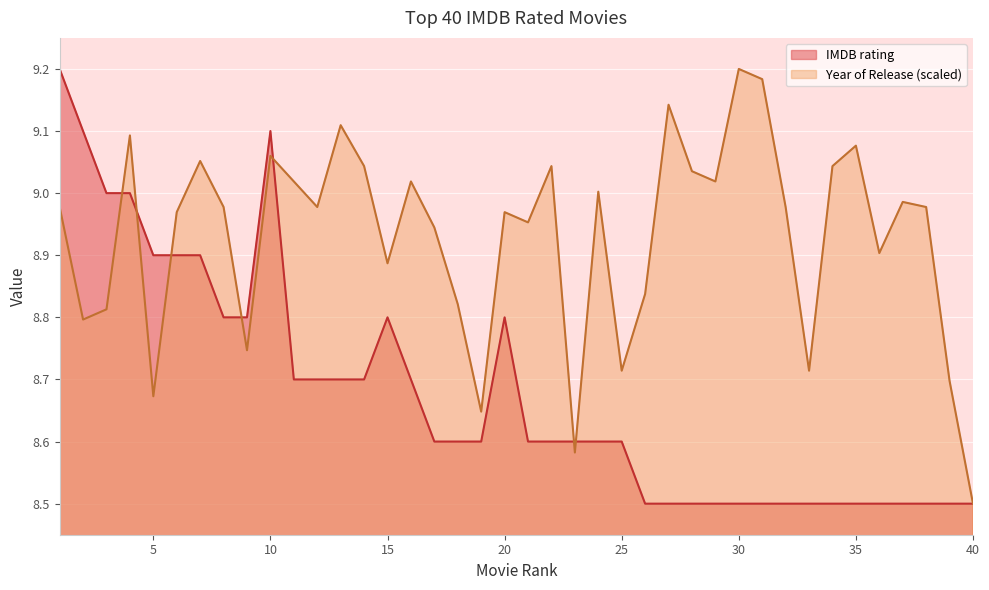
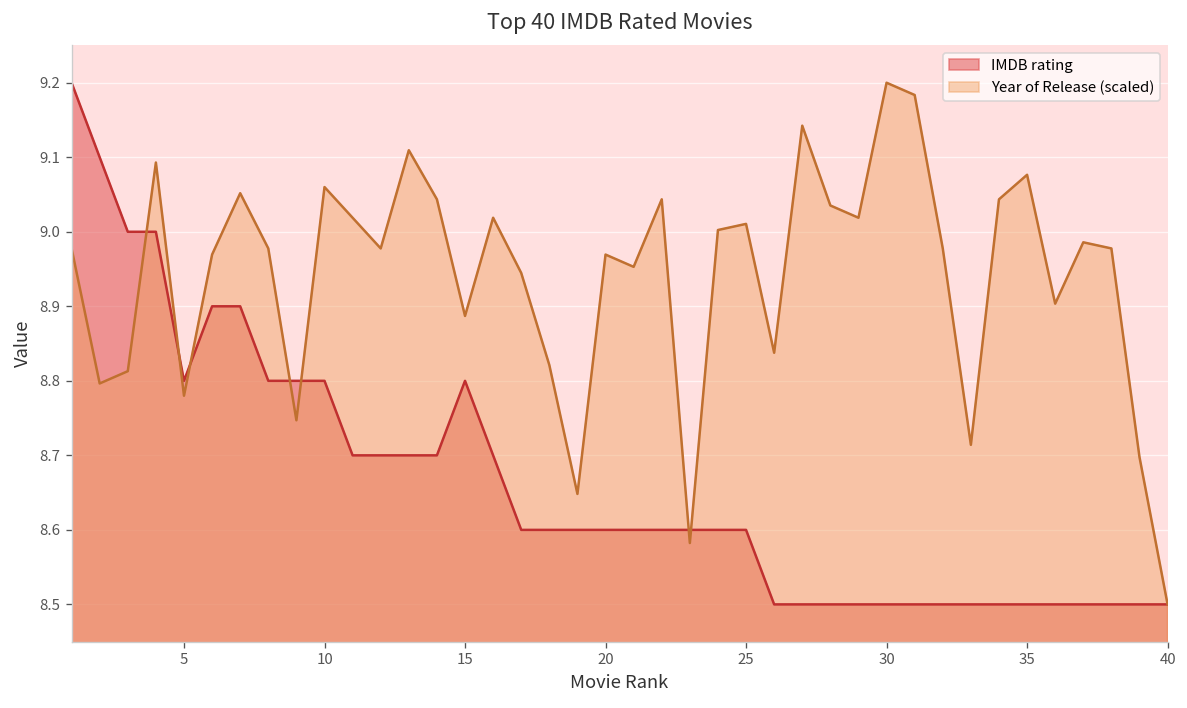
IMDB rating, 5: 8.9 -> 8.8
Year of Release (scaled), 5: 8.67 -> 8.78
IMDB rating, 10: 9.1 -> 8.8
IMDB rating, 20: 8.8 -> 8.6
Year of Release (scaled), 25: 8.71 -> 9.01
